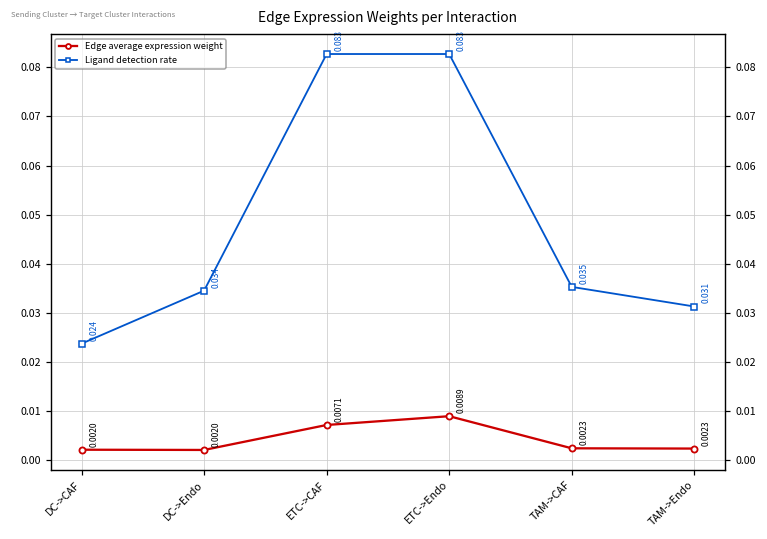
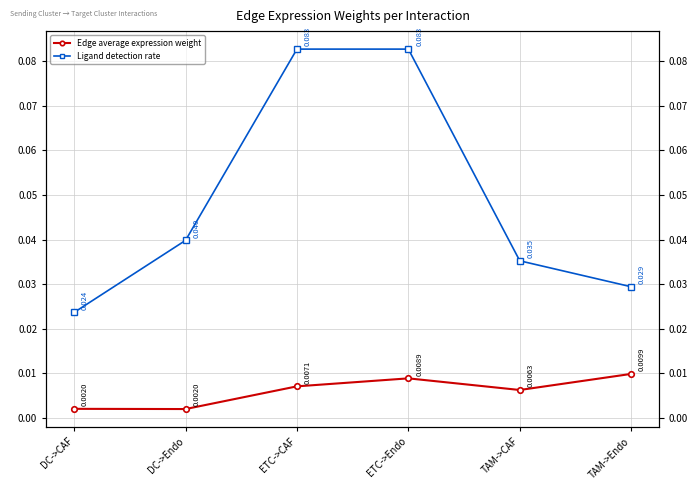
Ligand detection rate, DC->Endo: 0.034 -> 0.040
Edge average expression weight, TAM->CAF: 0.0023 -> 0.0063
Edge average expression weight, TAM->Endo: 0.0023 -> 0.0099
Ligand detection rate, TAM->Endo: 0.031 -> 0.029
